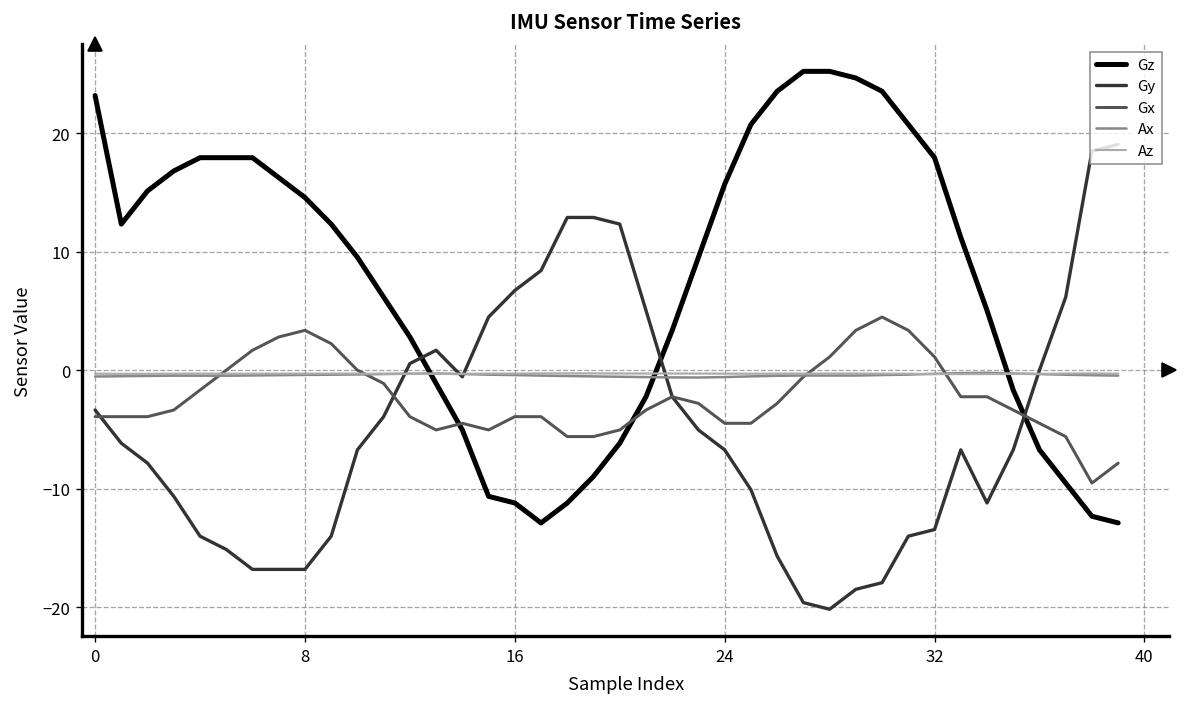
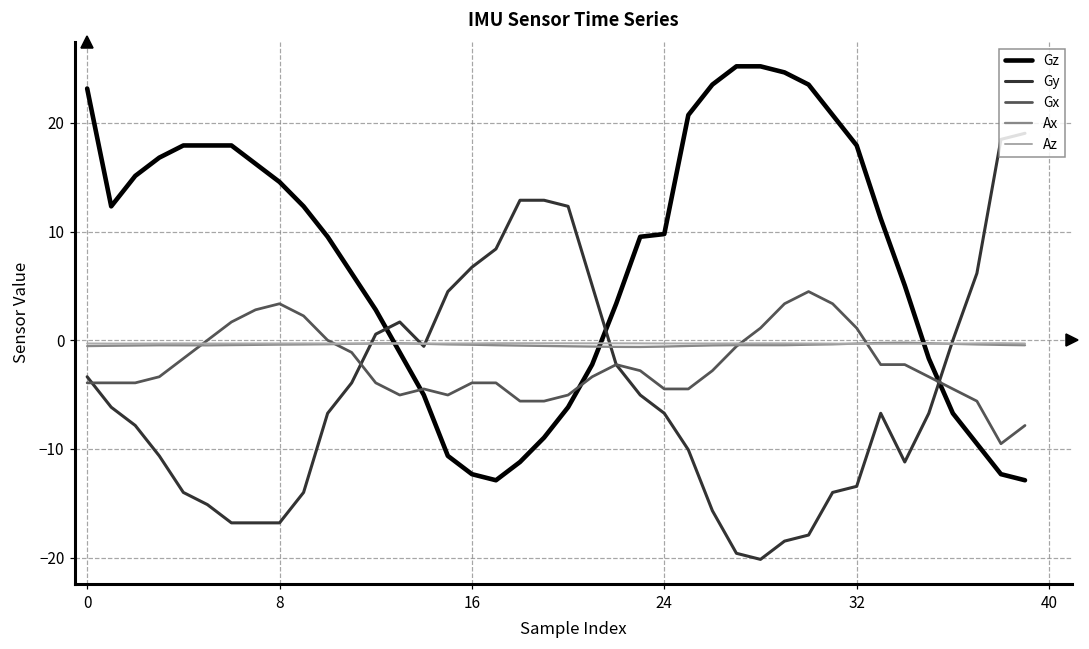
Gz, 16: -11 -> -12
Gz, 24: 16 -> 10
